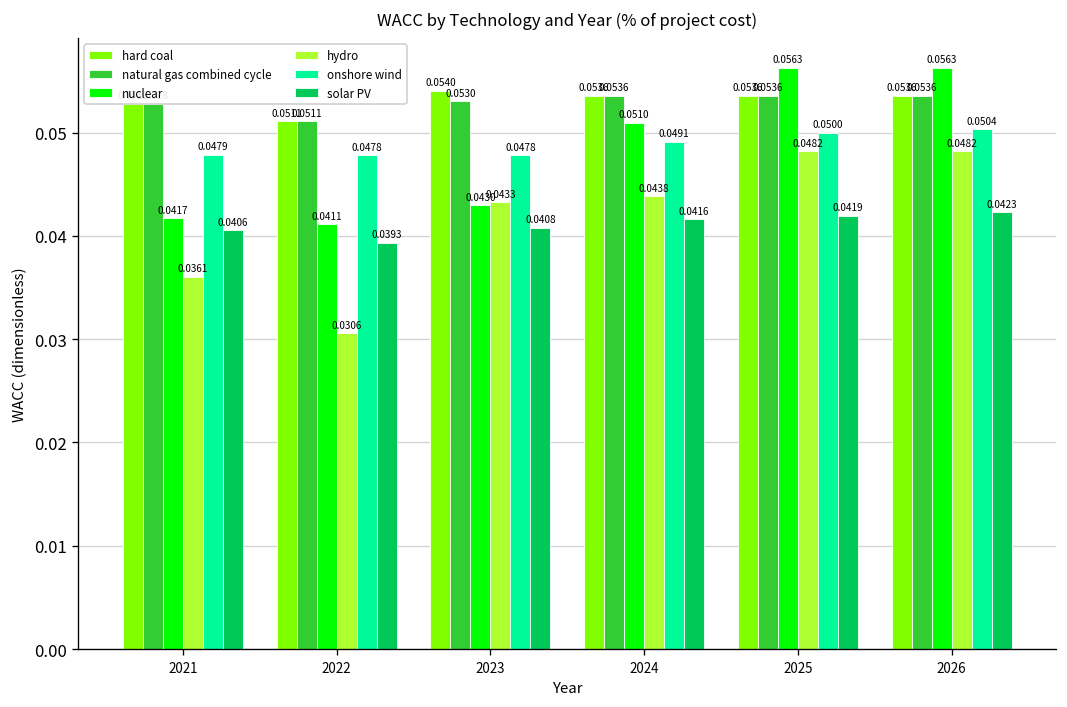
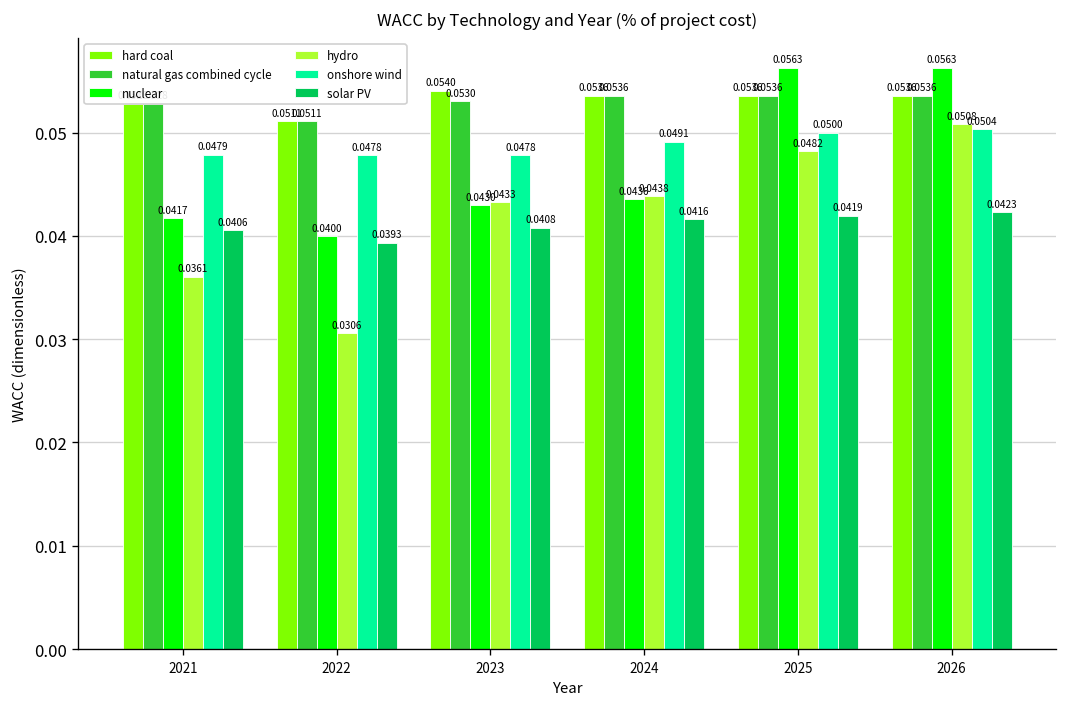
nuclear, 2022: 0.0411 -> 0.0400
nuclear, 2024: 0.0510 -> 0.0436
hydro, 2026: 0.0482 -> 0.0508
